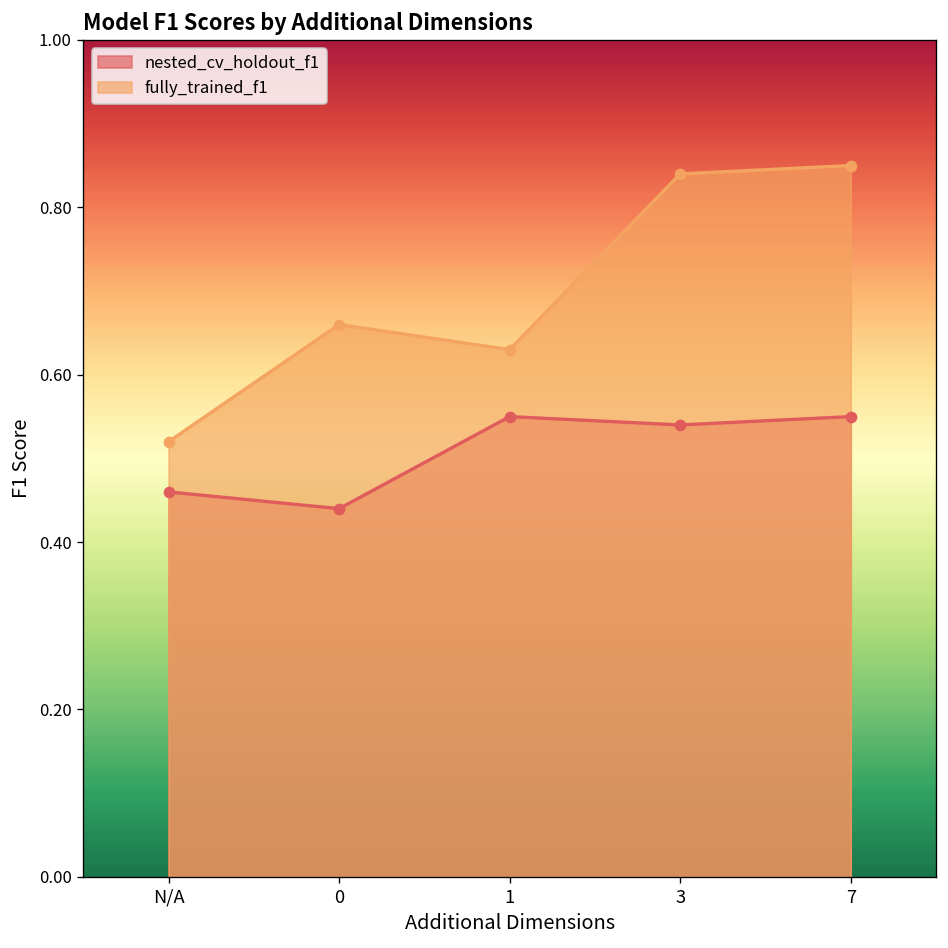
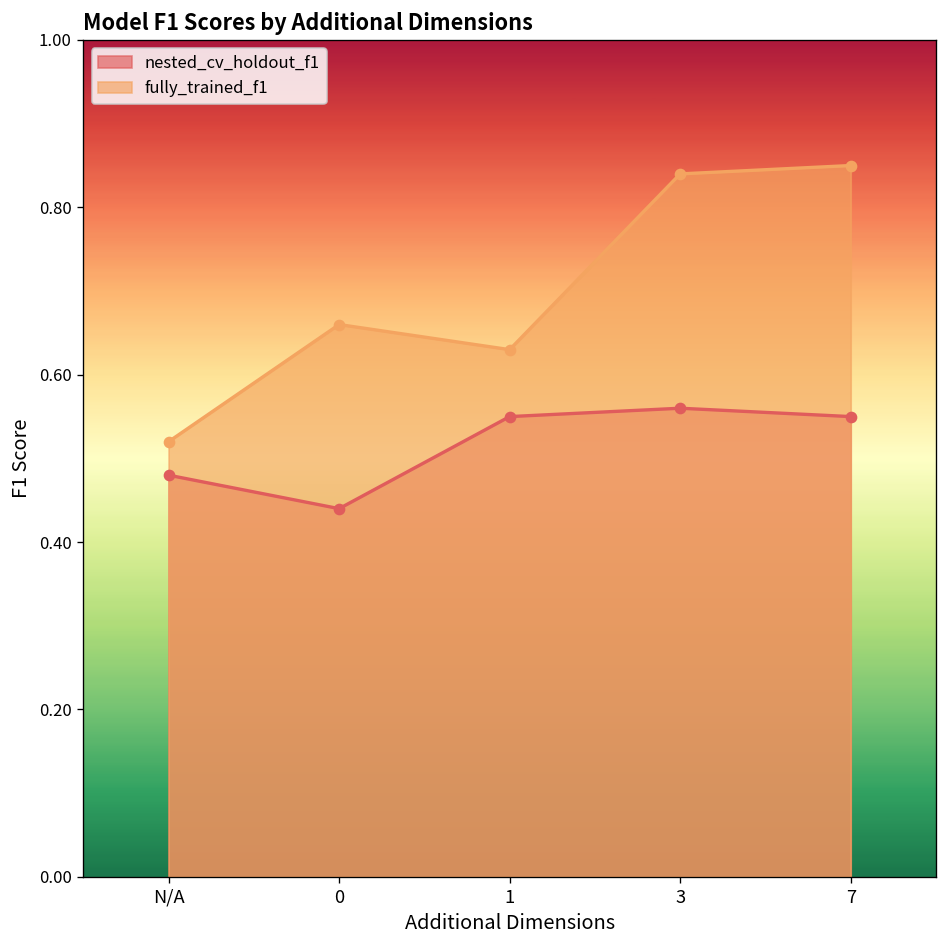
nested_cv_holdout_f1, N/A: 0.46 -> 0.48
nested_cv_holdout_f1, 3: 0.54 -> 0.56
